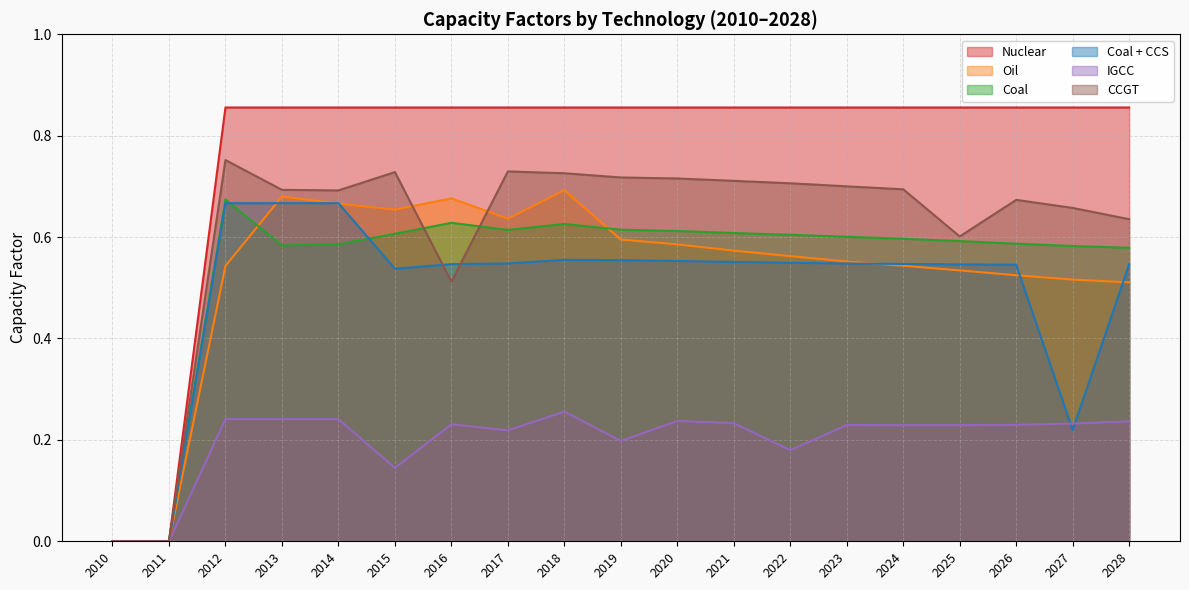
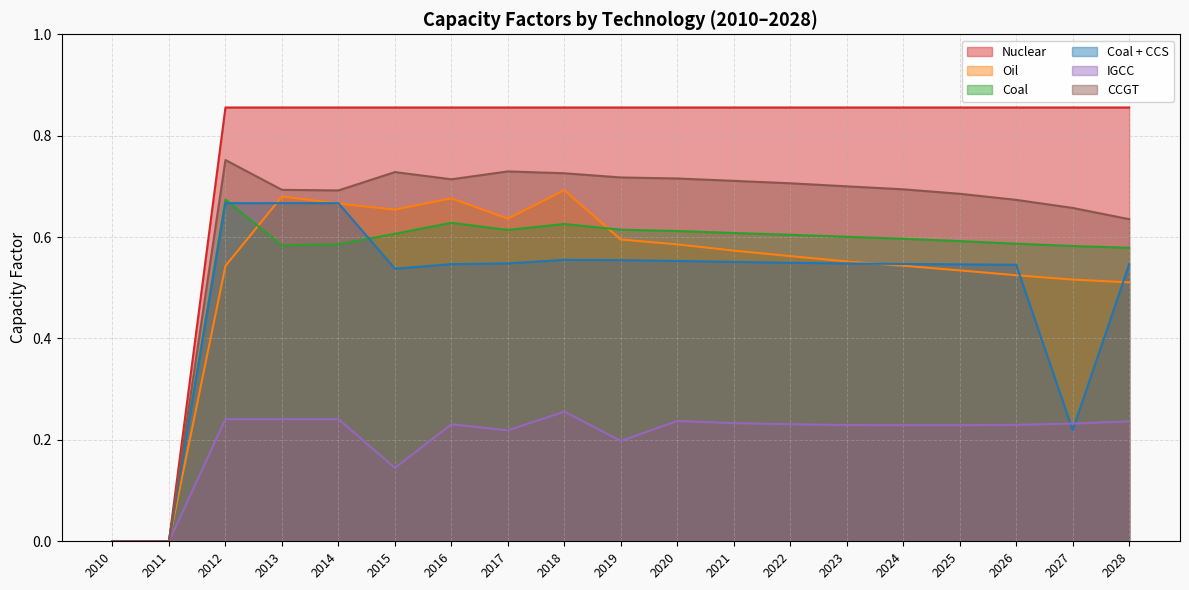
CCGT, 2016: 0.51 -> 0.71
IGCC, 2022: 0.18 -> 0.23
CCGT, 2025: 0.60 -> 0.69
